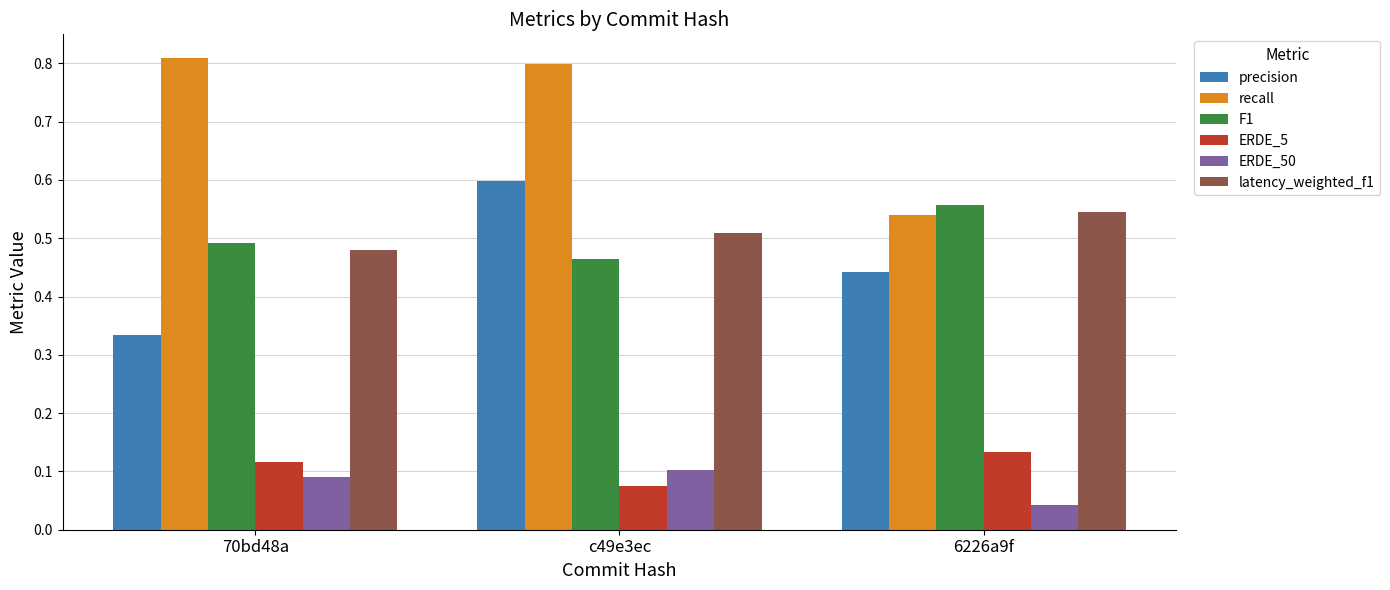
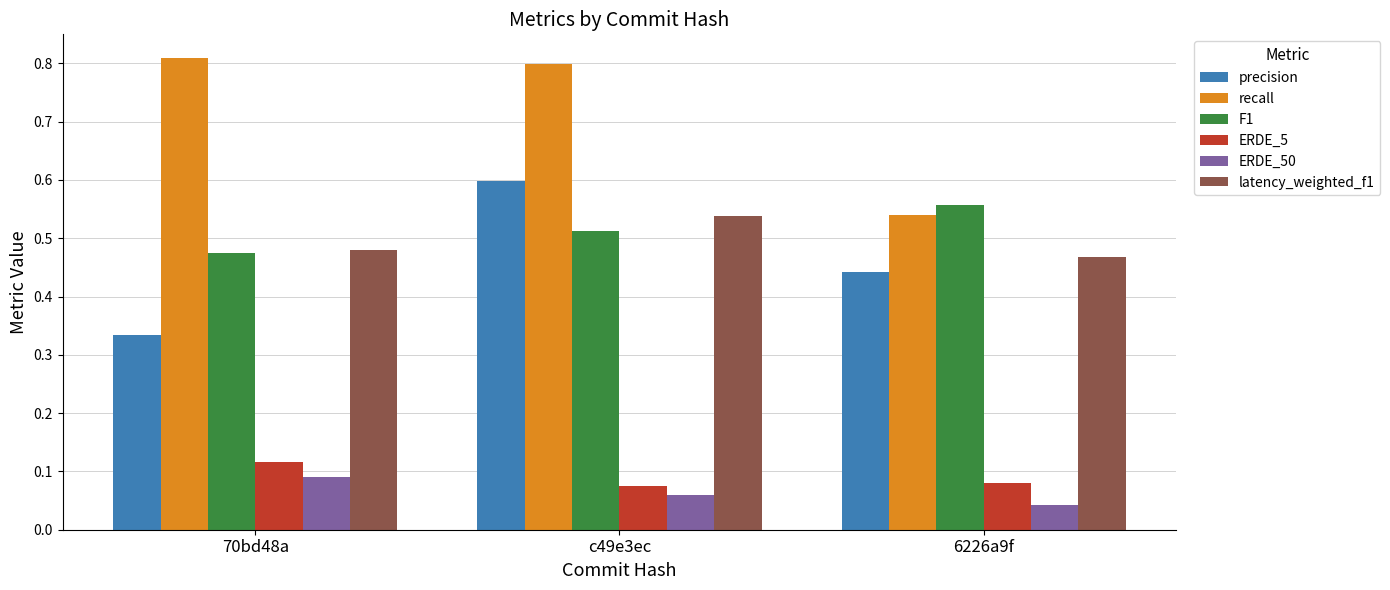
F1, 70bd48a: 0.49 -> 0.47
F1, c49e3ec: 0.46 -> 0.51
ERDE_50, c49e3ec: 0.10 -> 0.06
latency_weighted_f1, c49e3ec: 0.51 -> 0.54
ERDE_5, 6226a9f: 0.13 -> 0.08
latency_weighted_f1, 6226a9f: 0.55 -> 0.47
